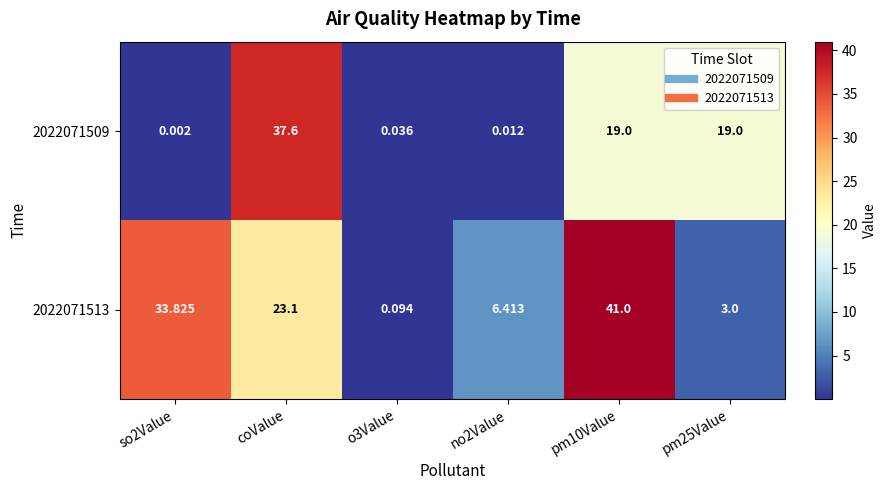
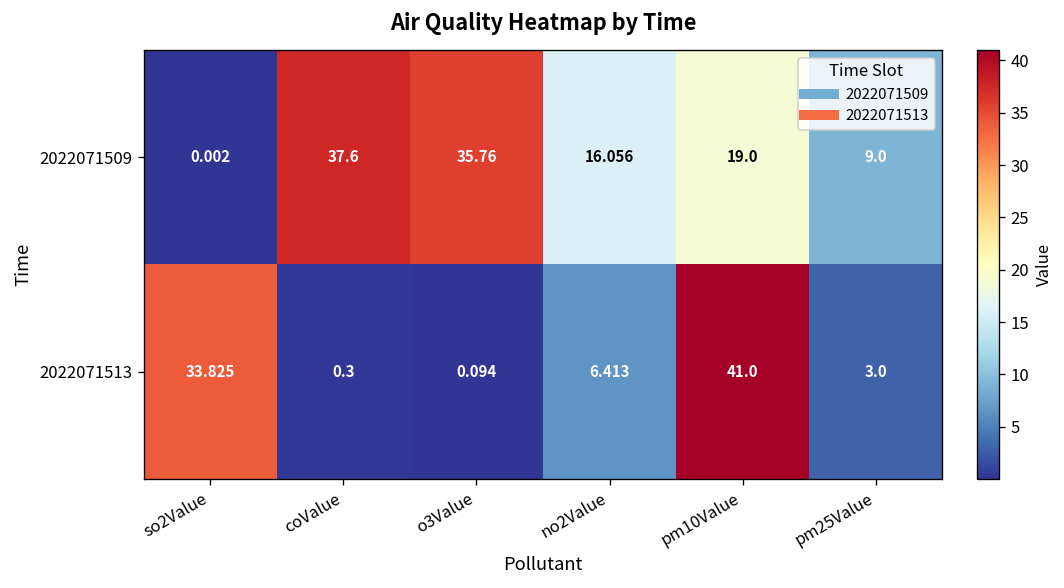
2022071509, o3Value: 0.036 -> 35.76
2022071509, no2Value: 0.012 -> 16.056
2022071509, pm25Value: 19.0 -> 9.0
2022071513, coValue: 23.1 -> 0.3
